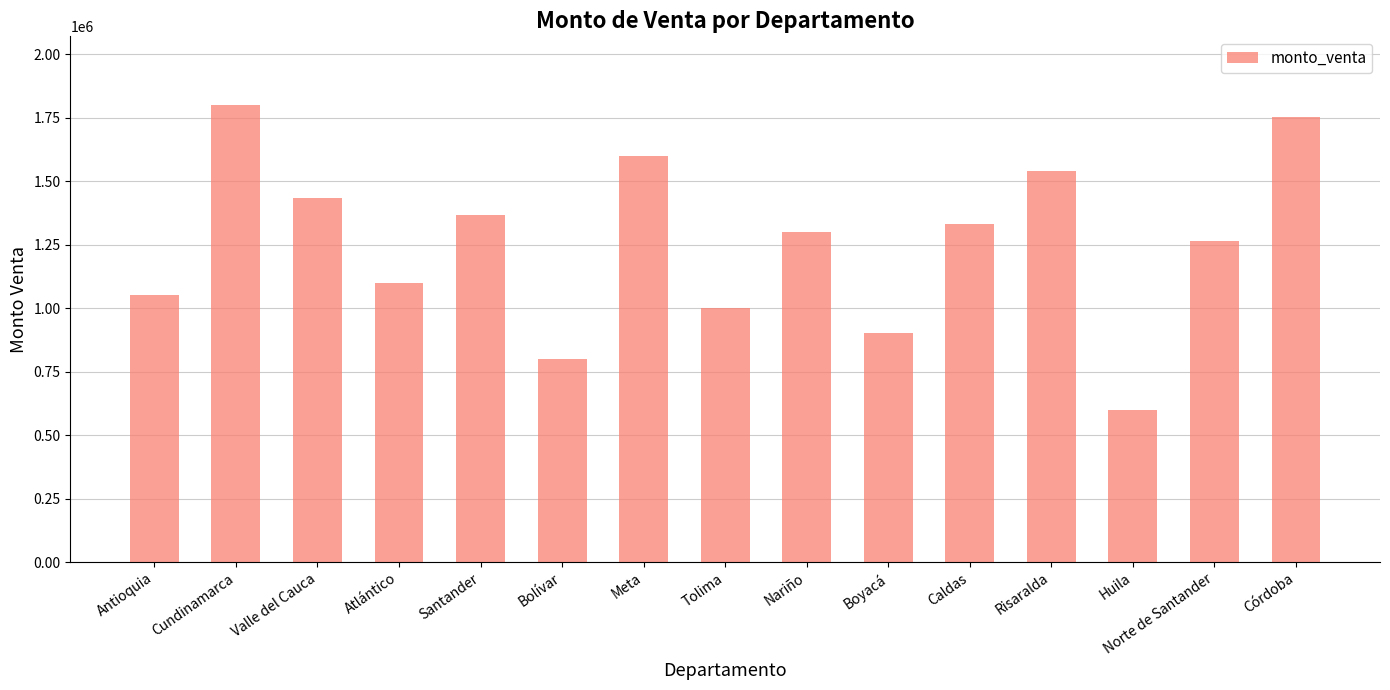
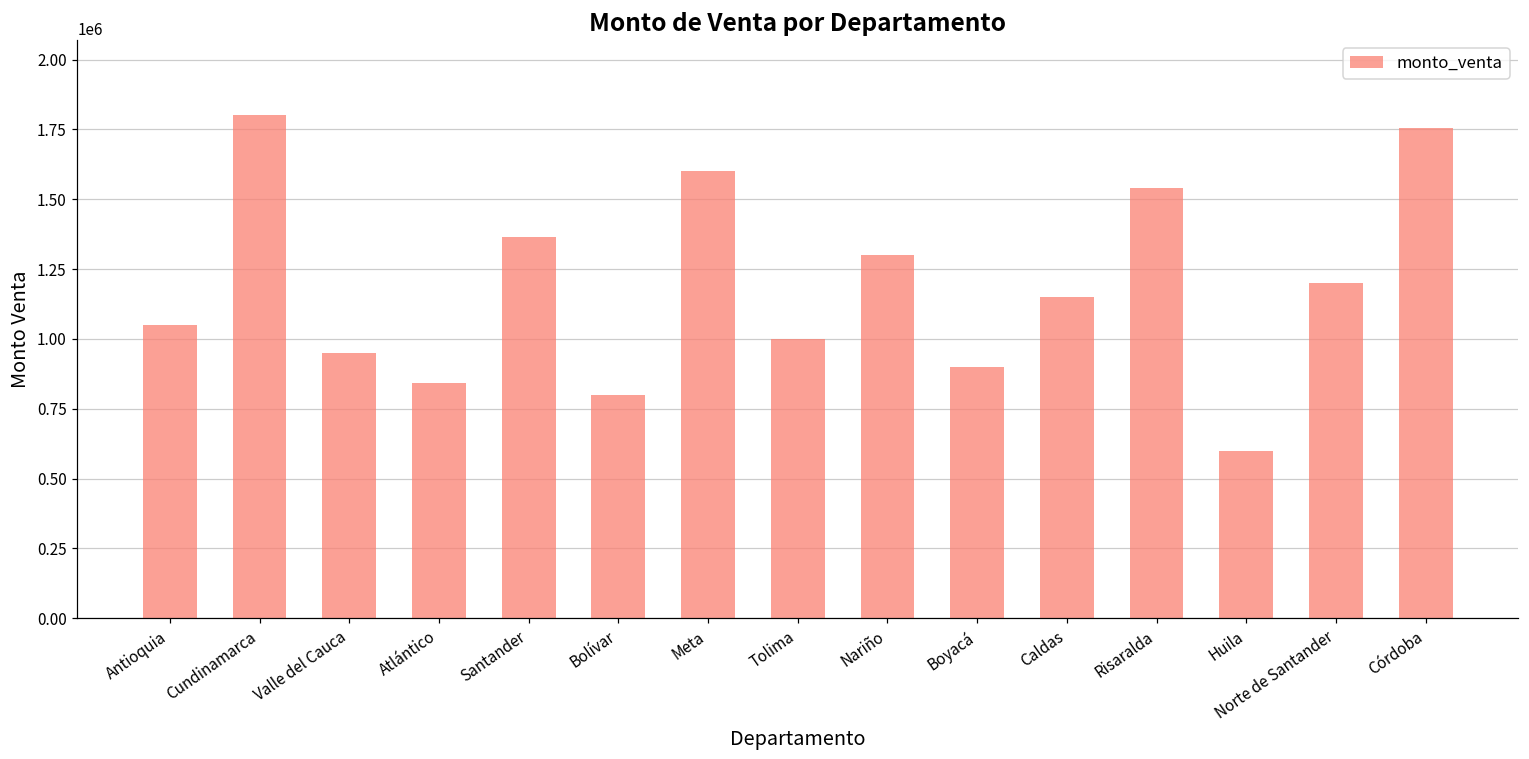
Valle del Cauca: 1430000 -> 950000
Atlántico: 1100000 -> 840000
Caldas: 1330000 -> 1150000
Norte de Santander: 1270000 -> 1200000
